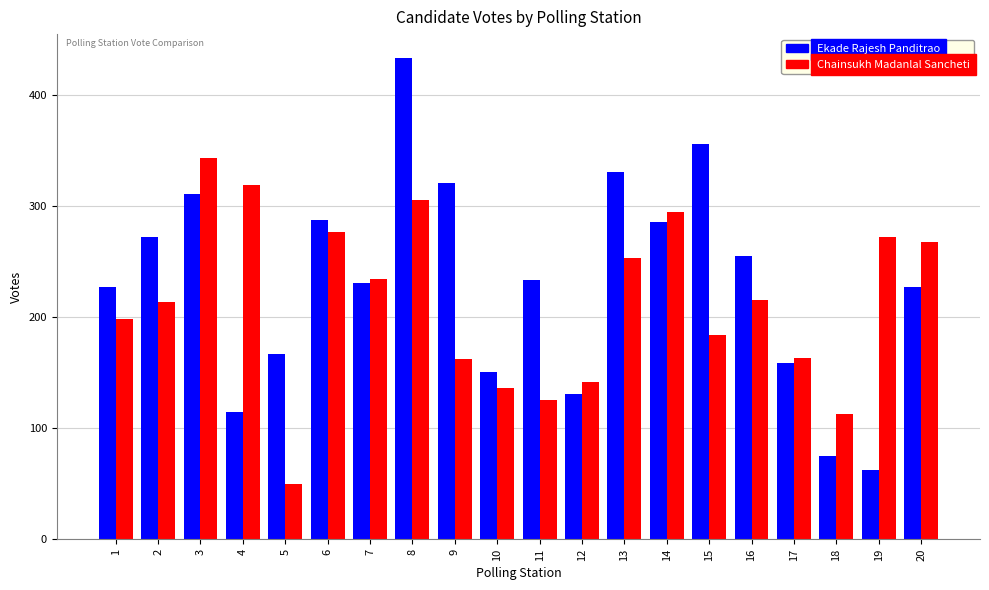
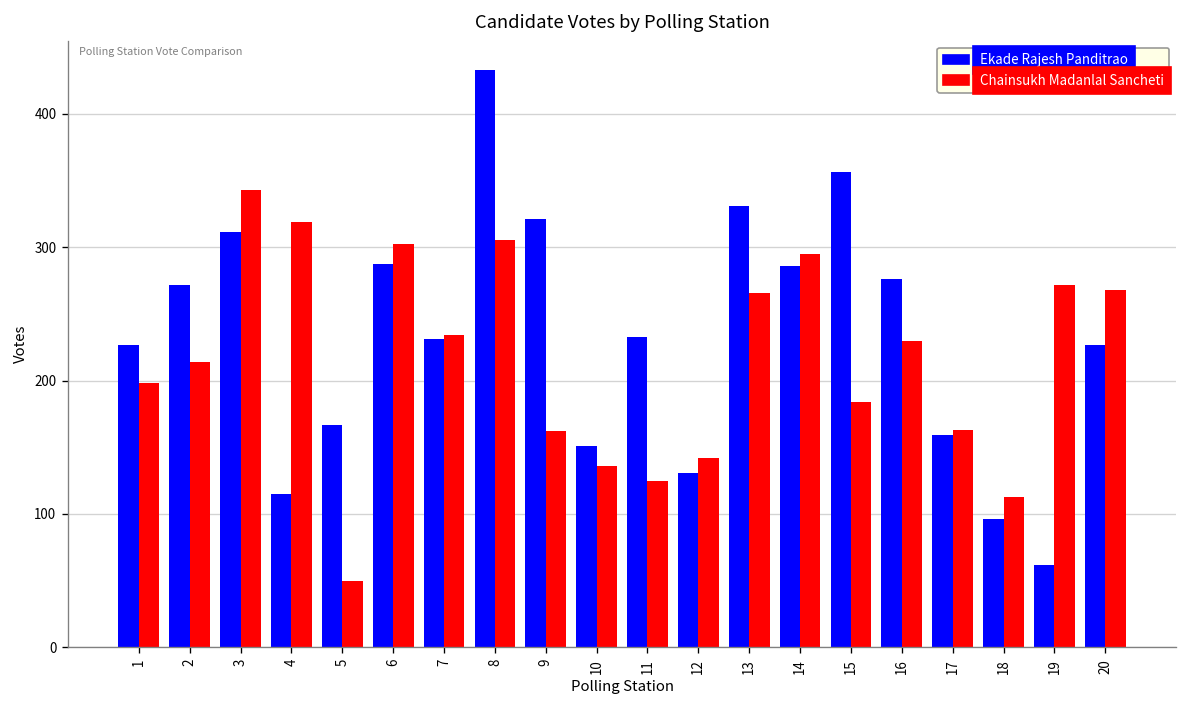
Chainsukh Madanlal Sancheti, 6: 277 -> 302
Chainsukh Madanlal Sancheti, 13: 253 -> 266
Ekade Rajesh Panditrao, 16: 255 -> 276
Chainsukh Madanlal Sancheti, 16: 215 -> 230
Ekade Rajesh Panditrao, 18: 75 -> 96
